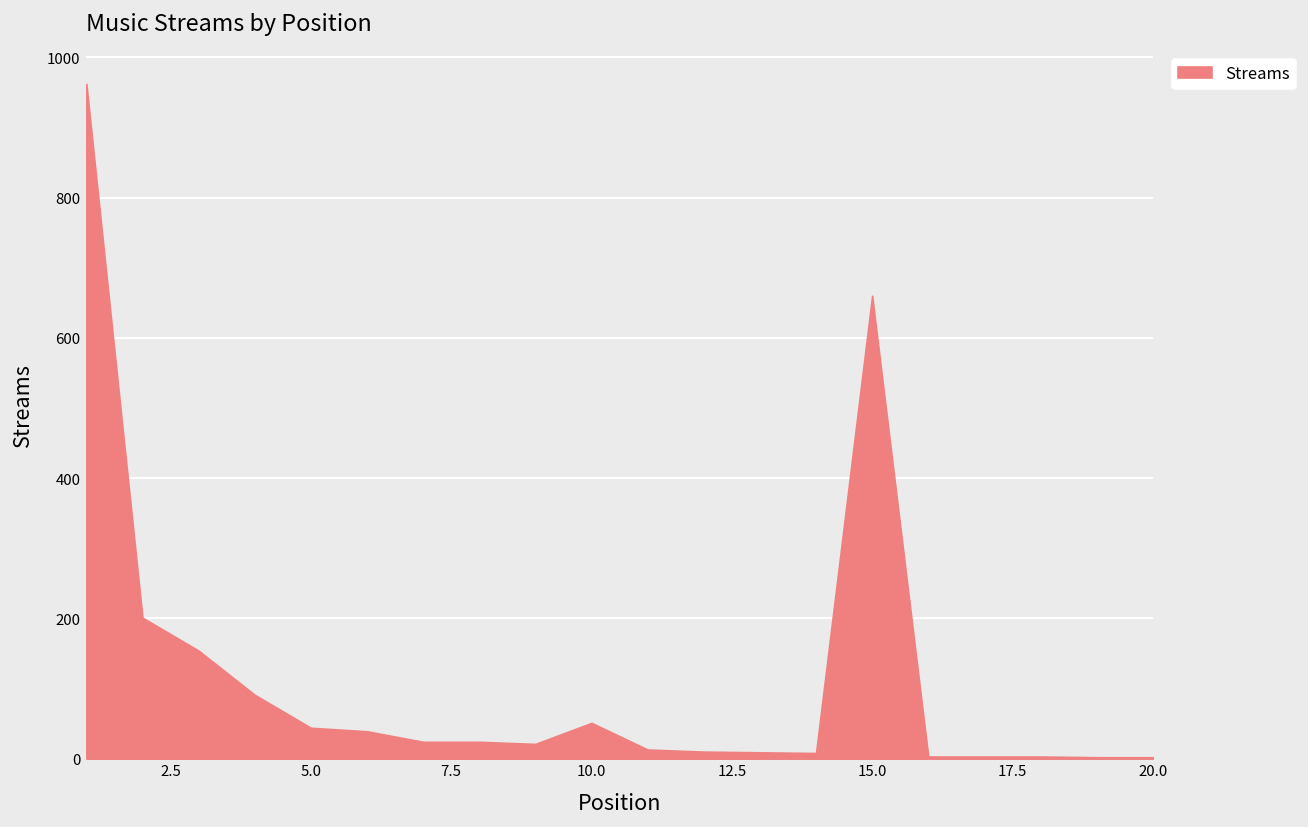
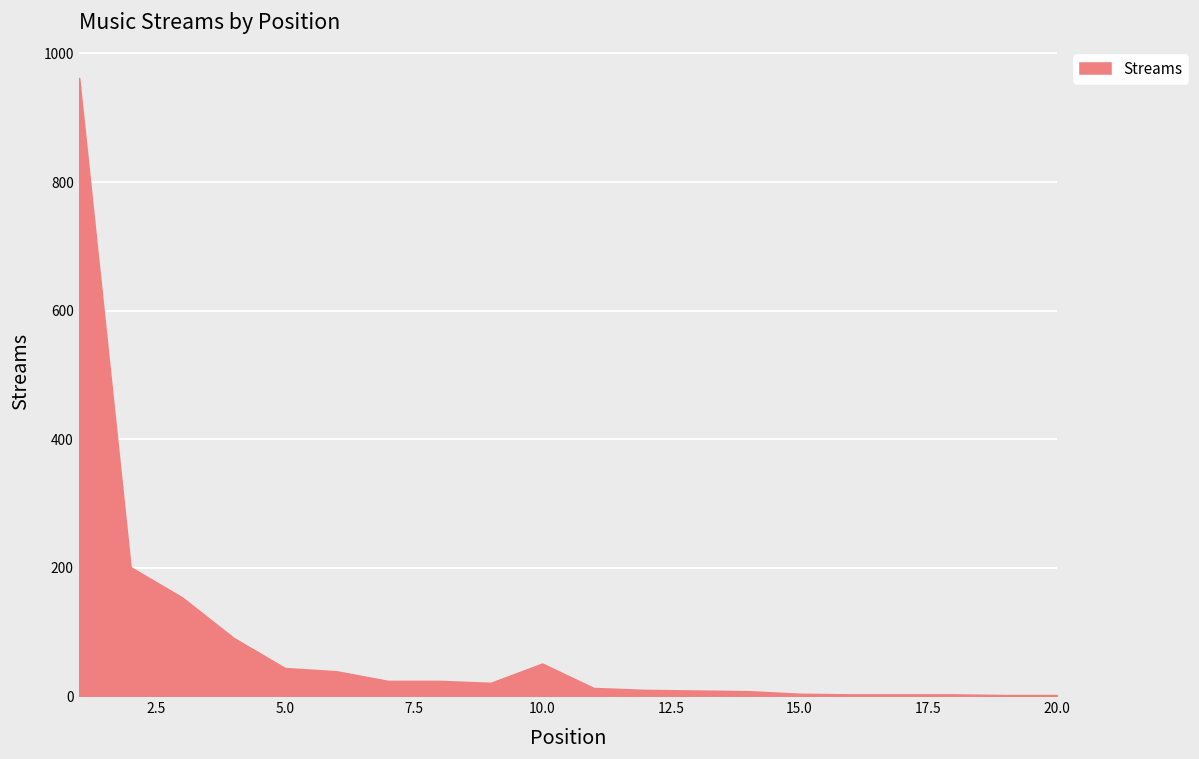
15.0: 660 -> 0
